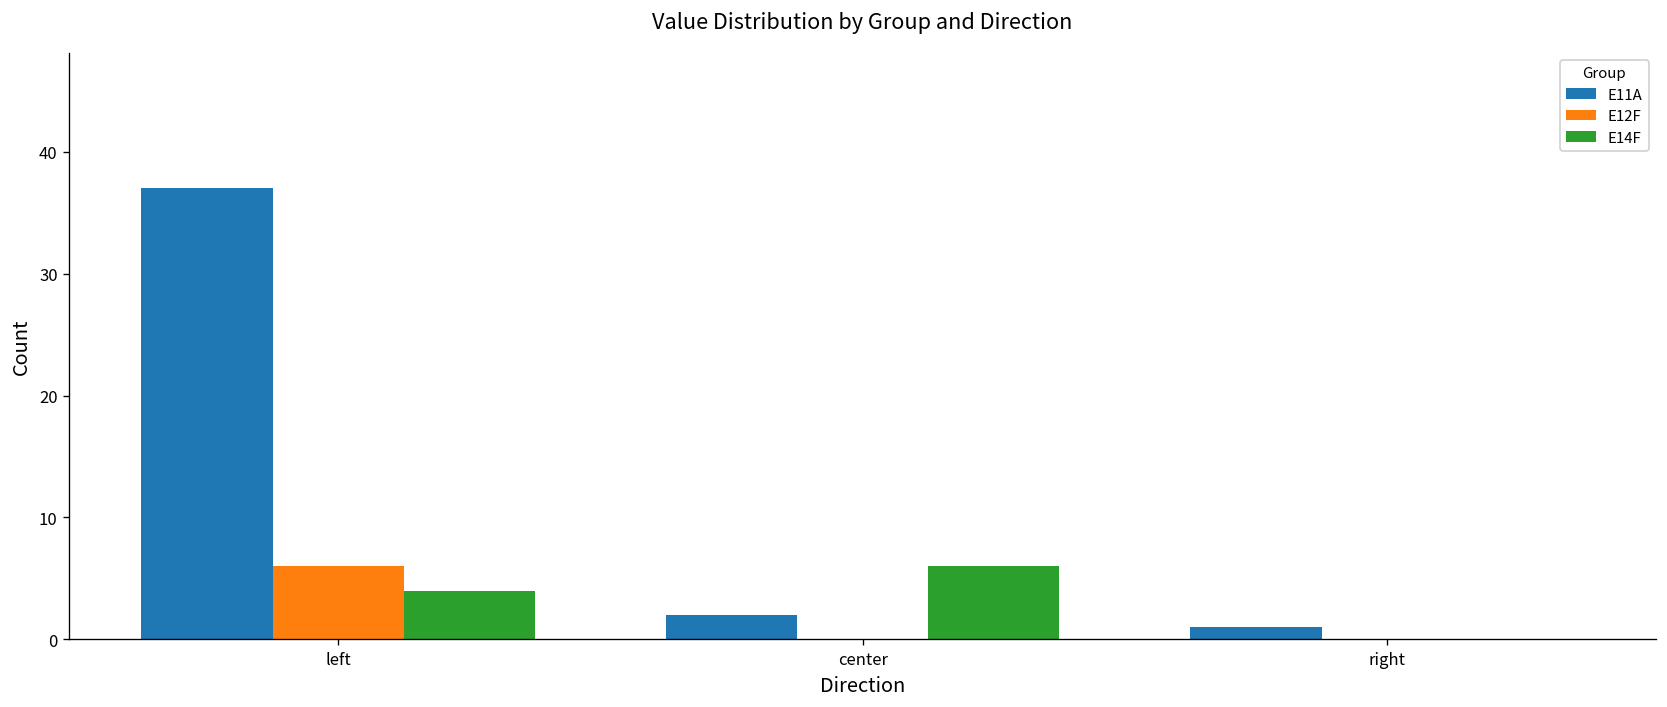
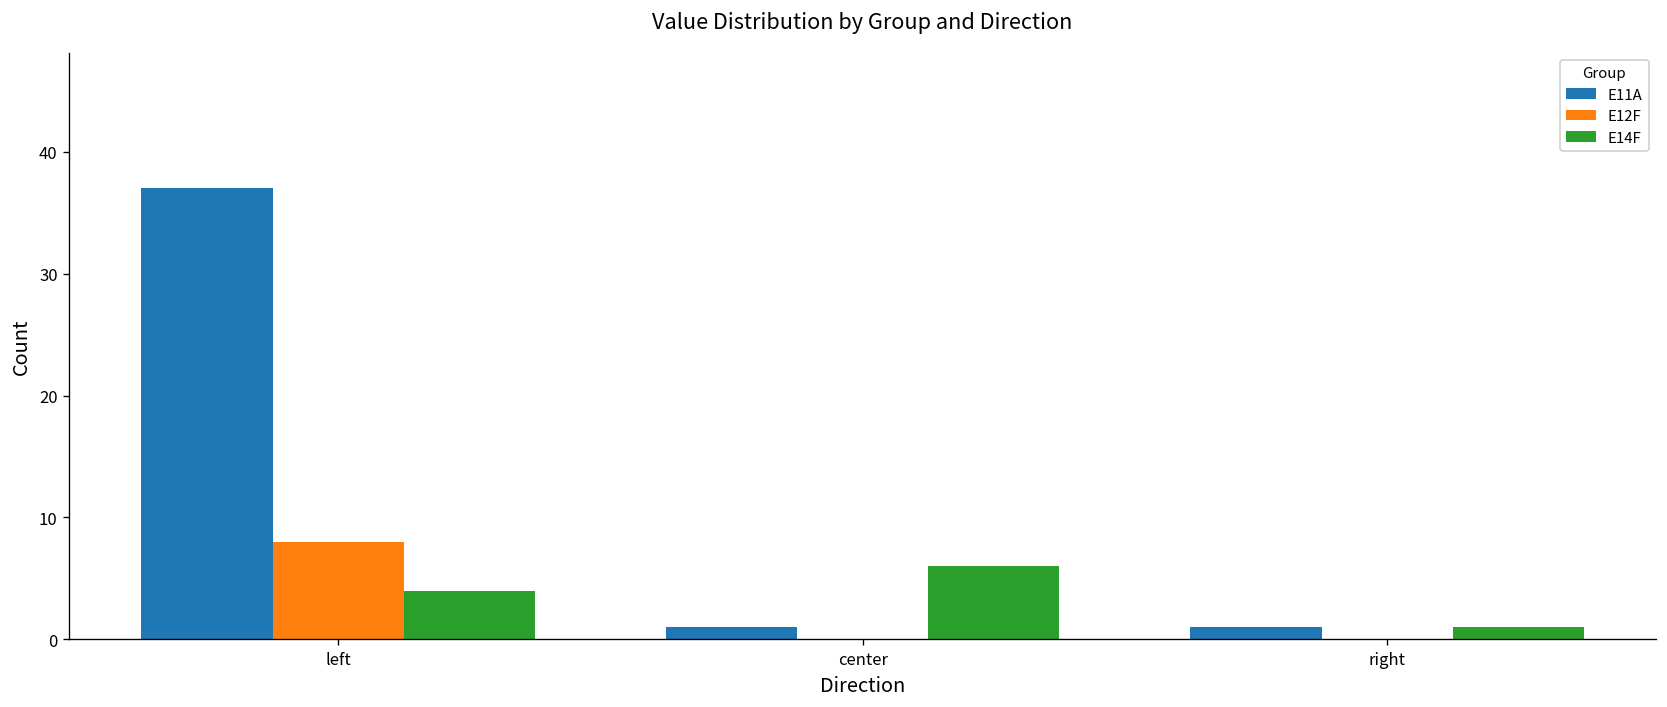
E12F, left: 6 -> 8
E11A, center: 2 -> 1
E14F, right: 0 -> 1
